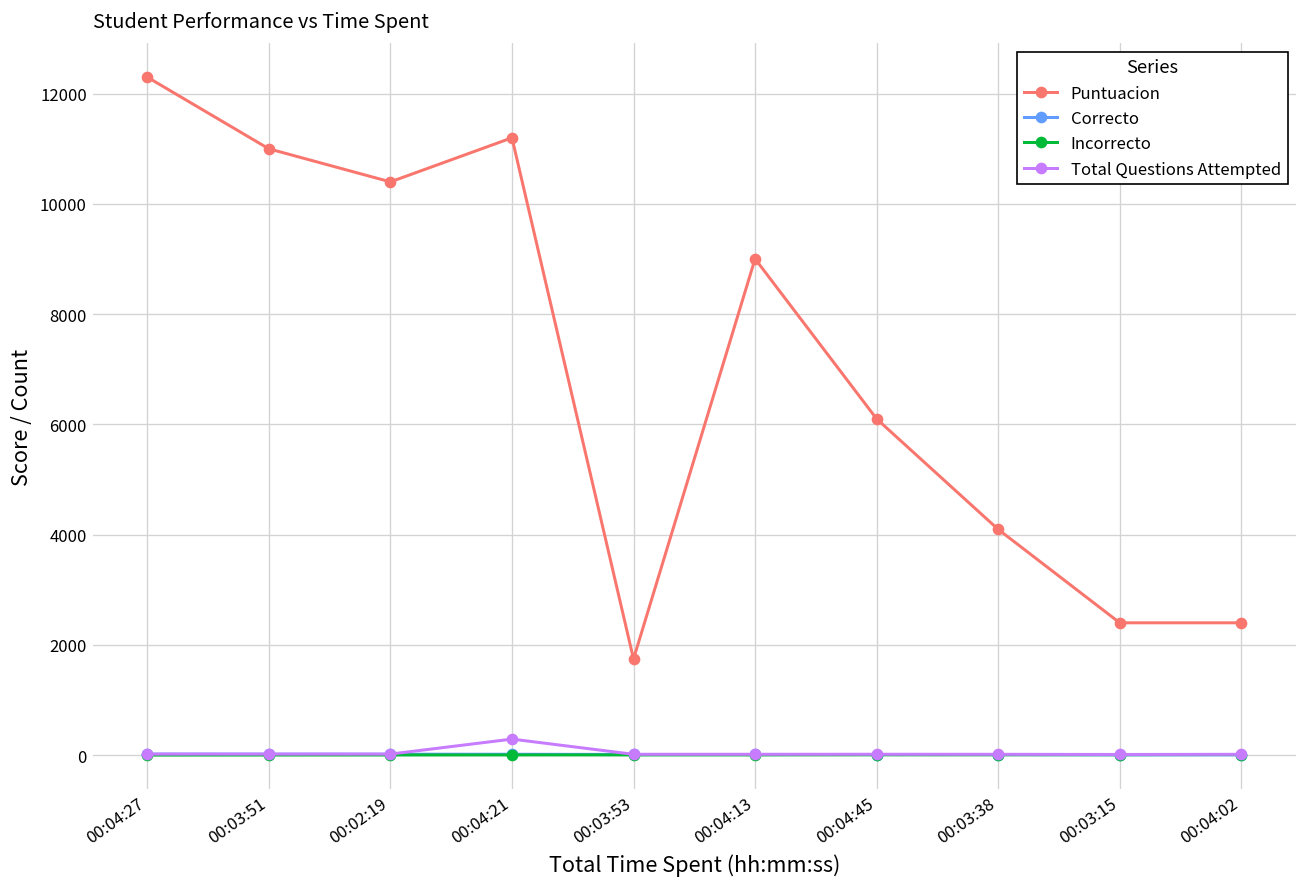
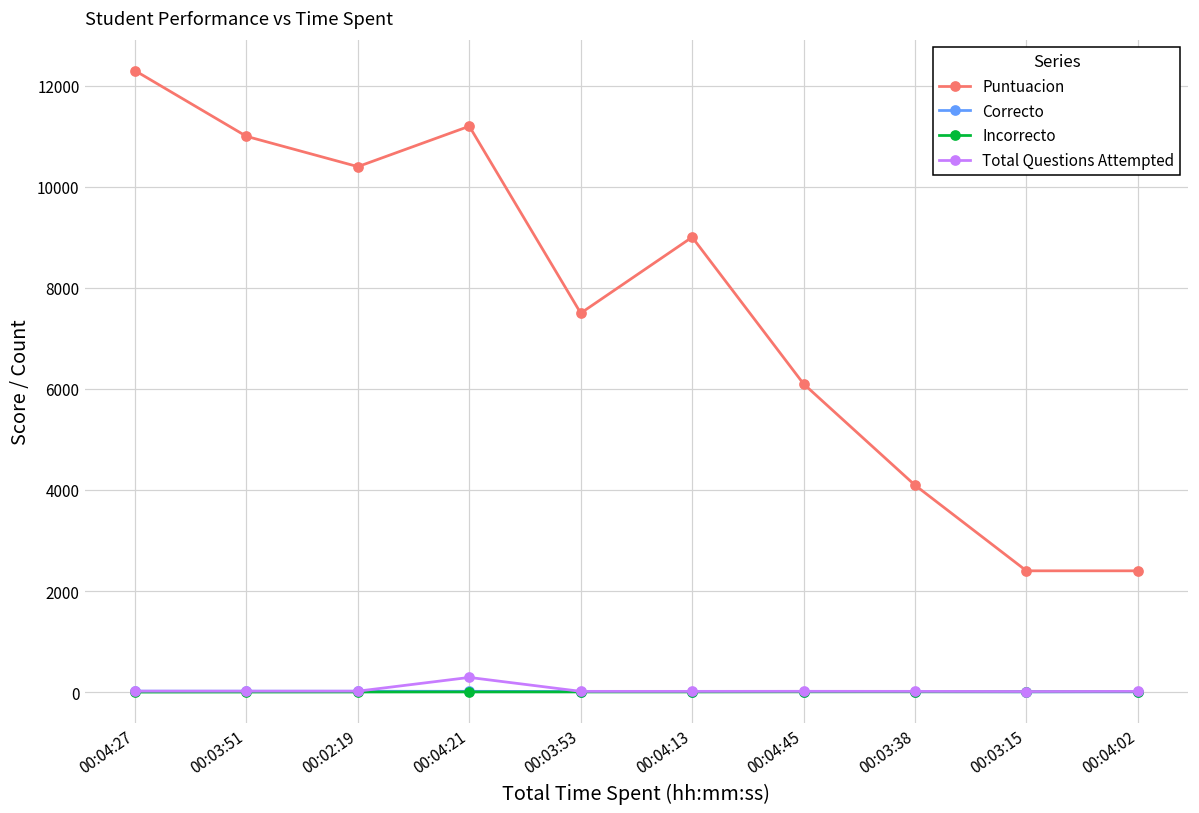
Puntuacion, 00:03:53: 1700 -> 7500
